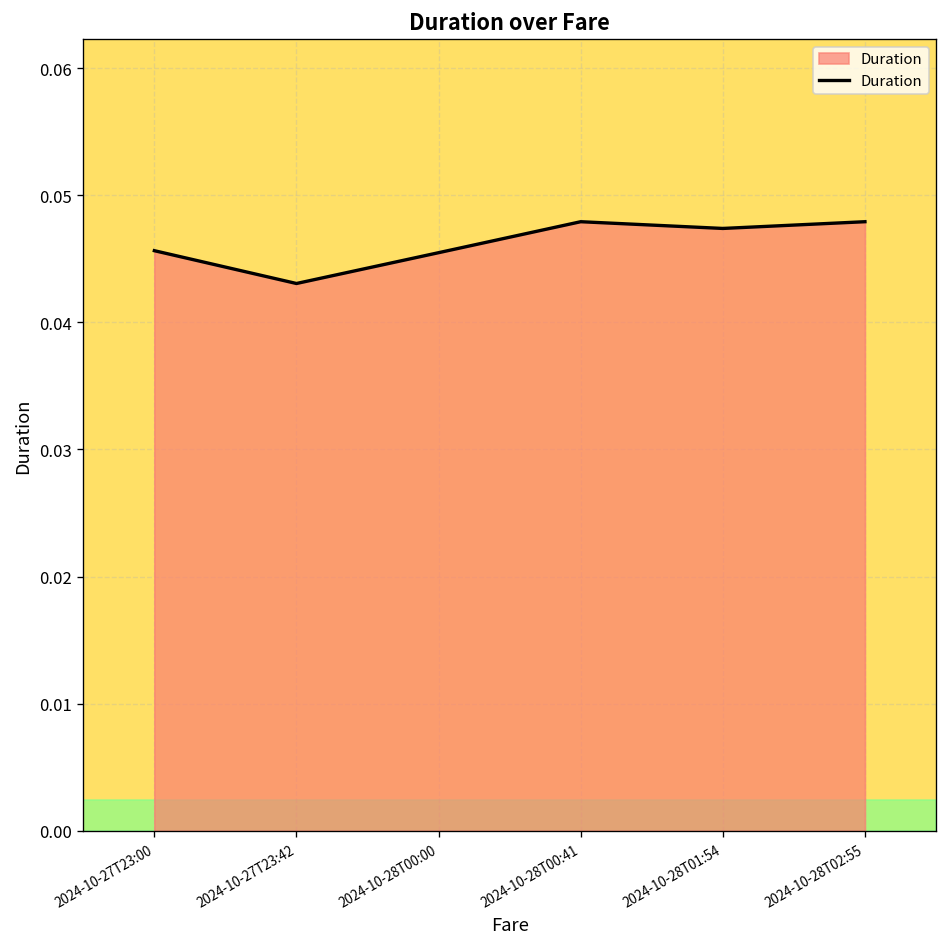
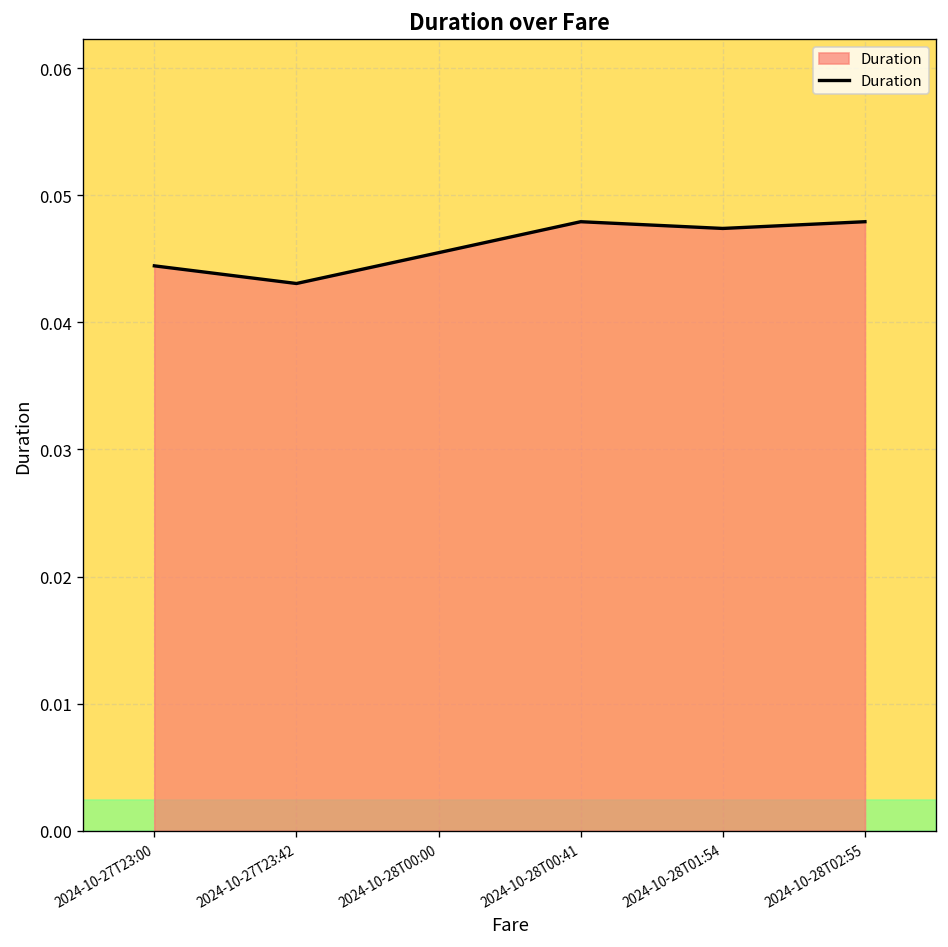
2024-10-27T23:00: 0.0456 -> 0.0444
